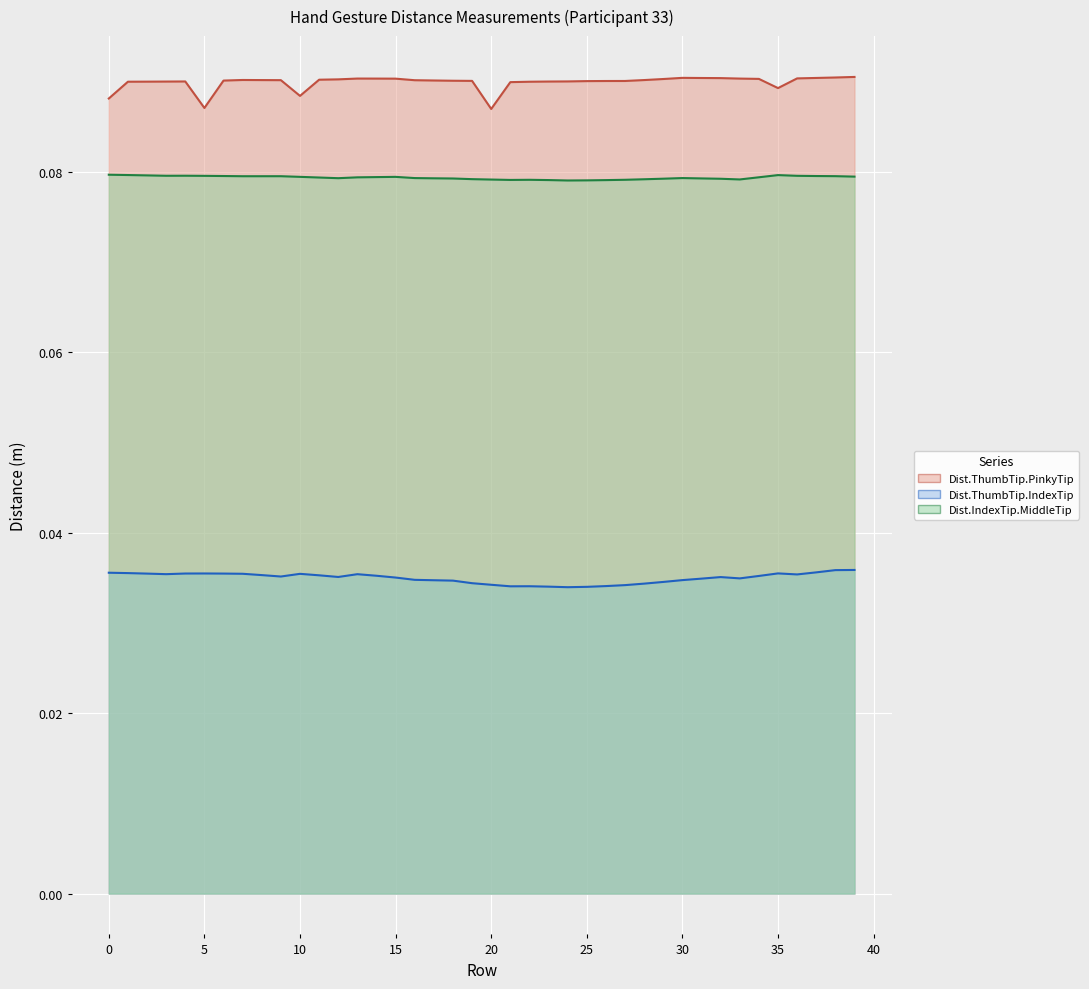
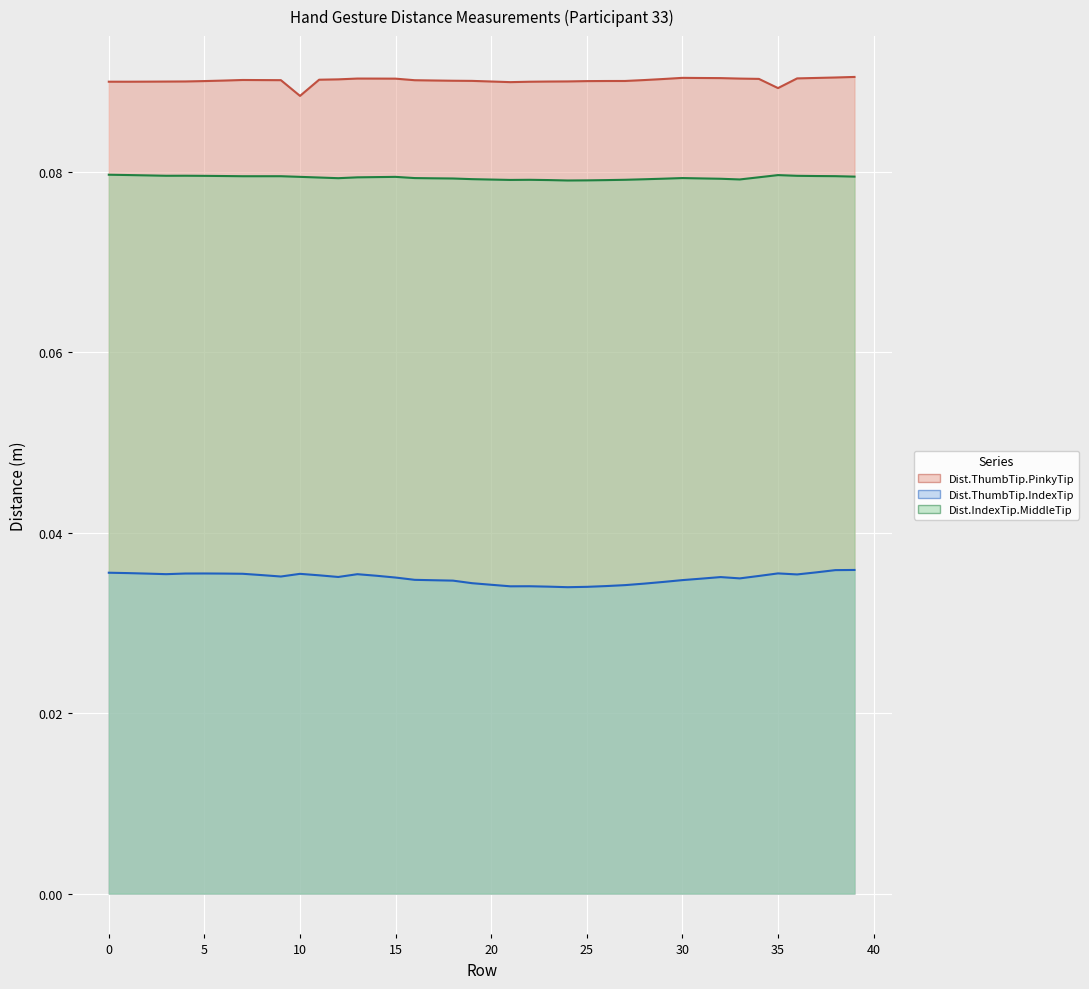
Dist.ThumbTip.PinkyTip, 0: 0.088 -> 0.090
Dist.ThumbTip.PinkyTip, 5: 0.087 -> 0.090
Dist.ThumbTip.PinkyTip, 20: 0.087 -> 0.090
